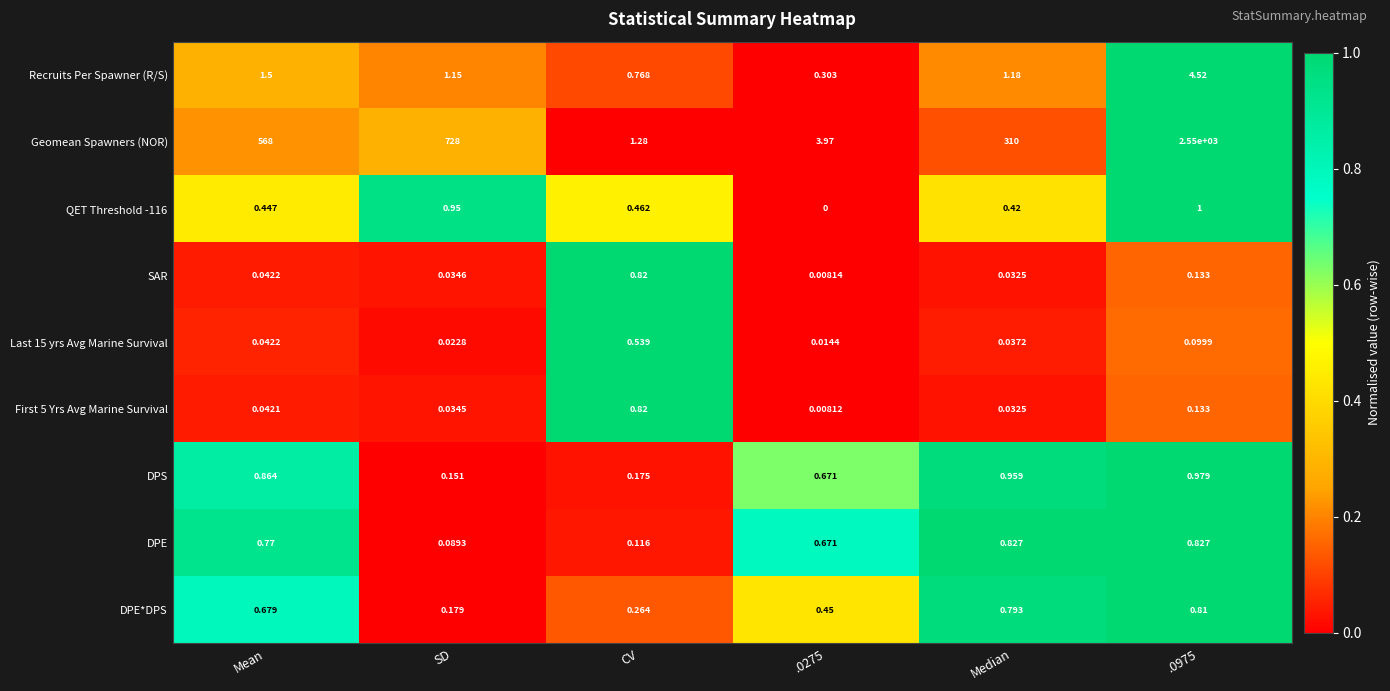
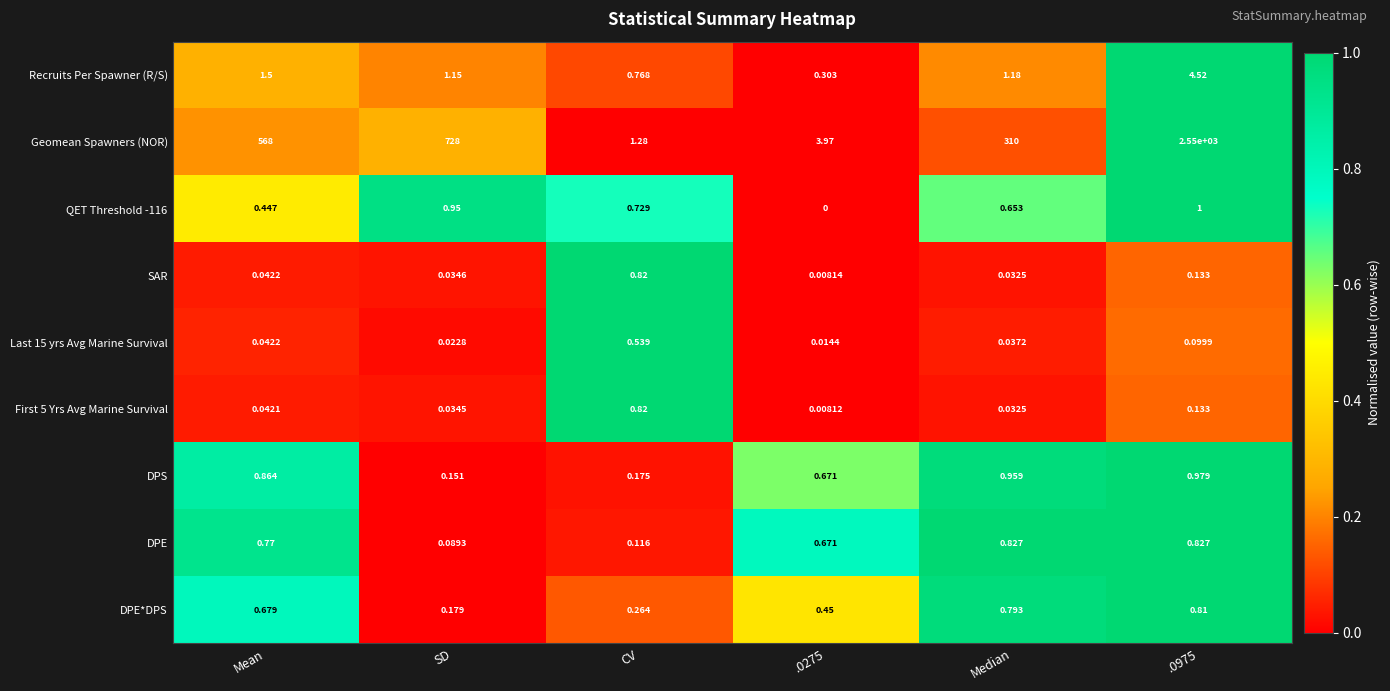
QET Threshold -116, CV: 0.462 -> 0.729
QET Threshold -116, Median: 0.42 -> 0.653
